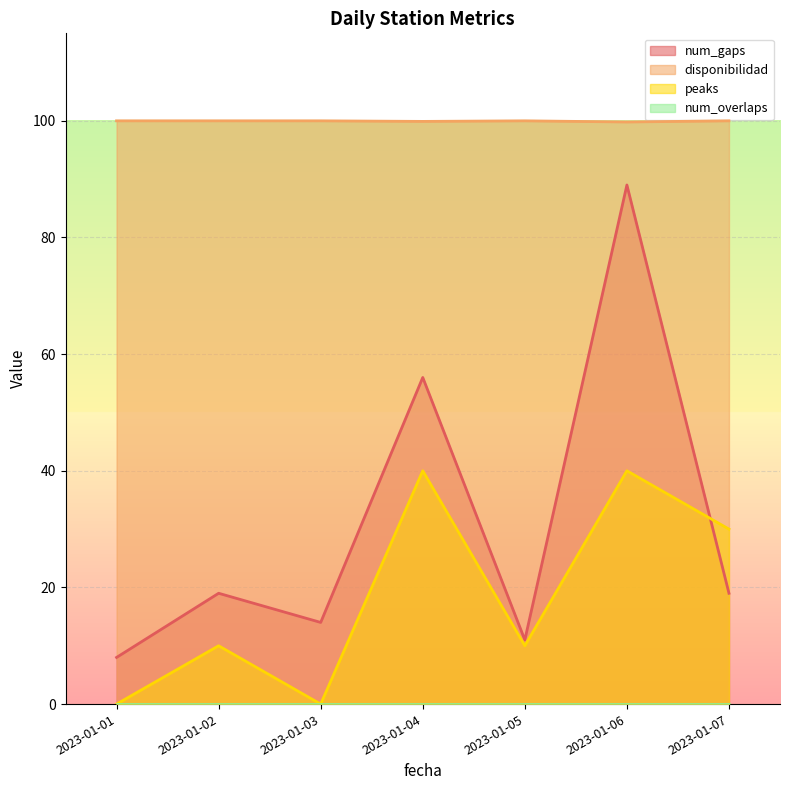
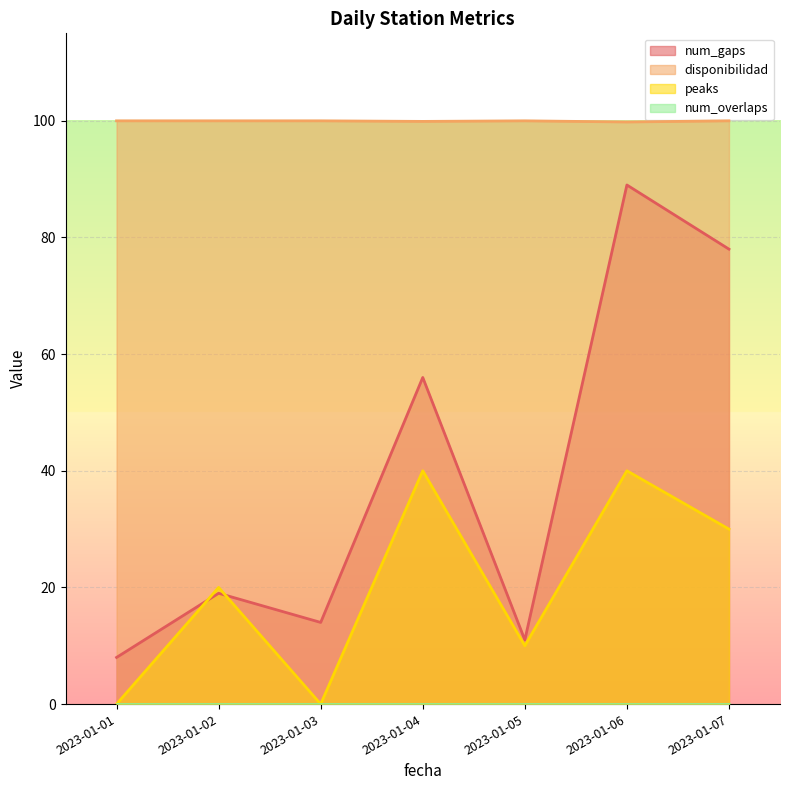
peaks, 2023-01-02: 10 -> 20
num_gaps, 2023-01-07: 19 -> 78
